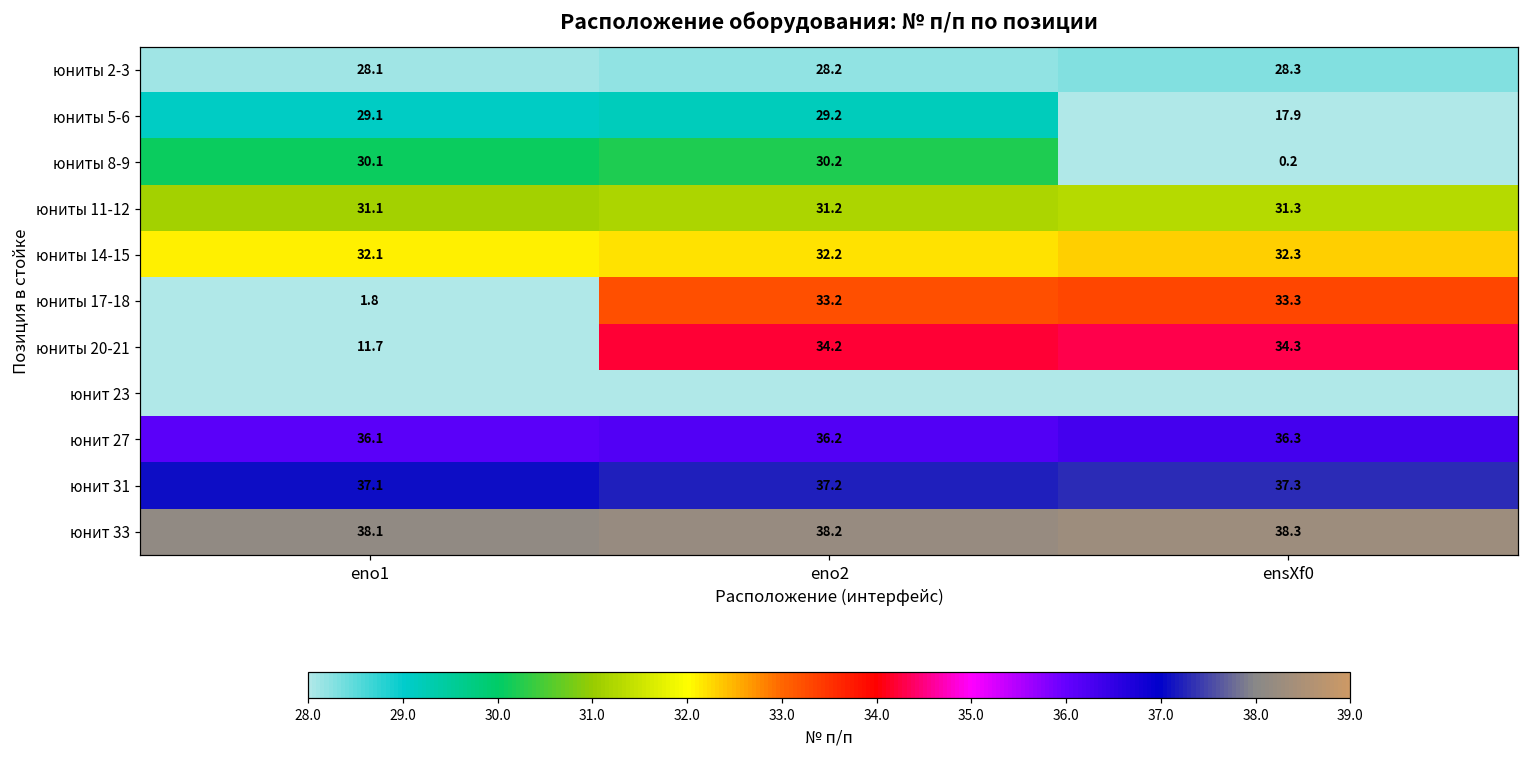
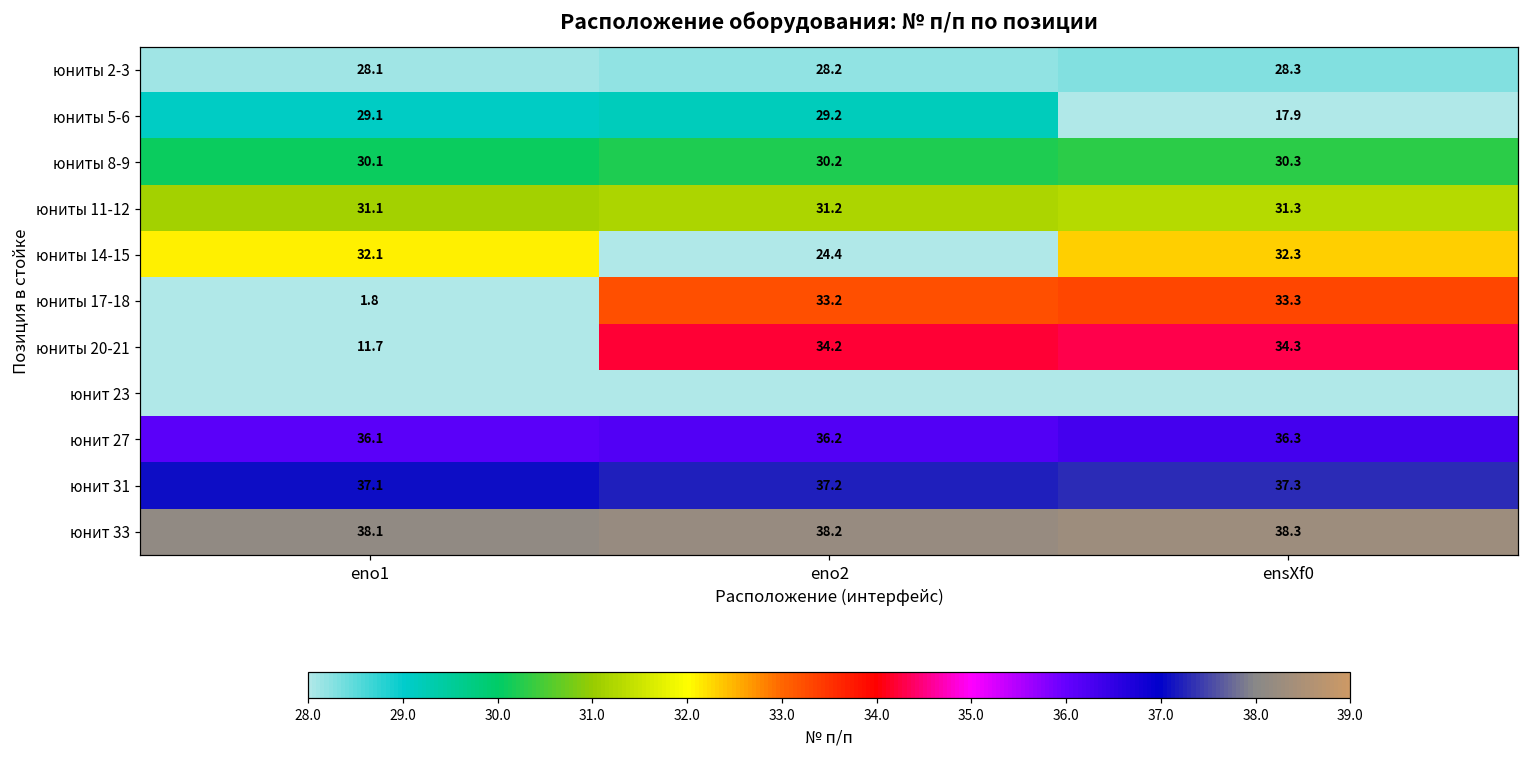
юниты 8-9, ensXf0: 0.2 -> 30.3
юниты 14-15, eno2: 32.2 -> 24.4
